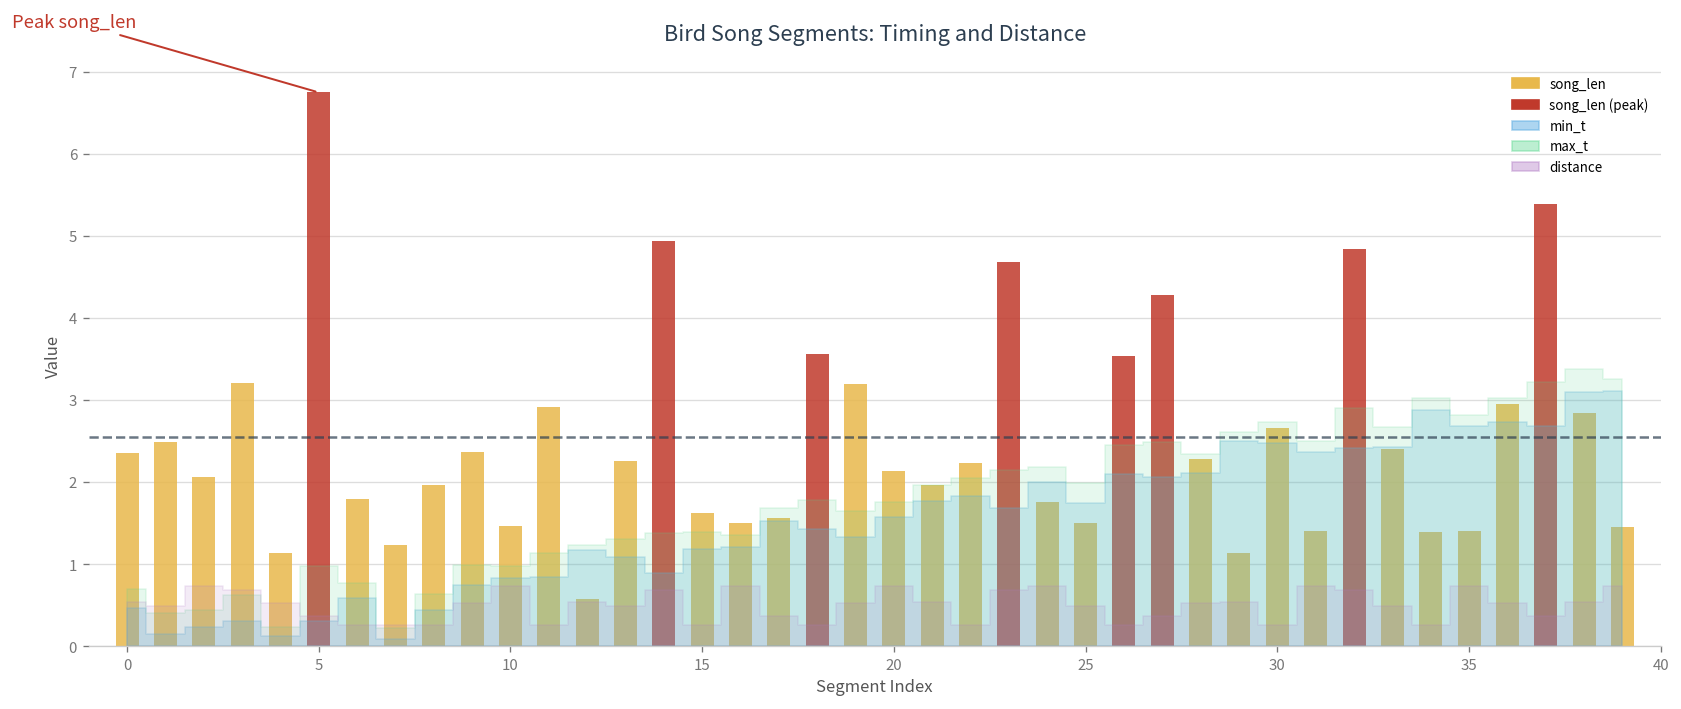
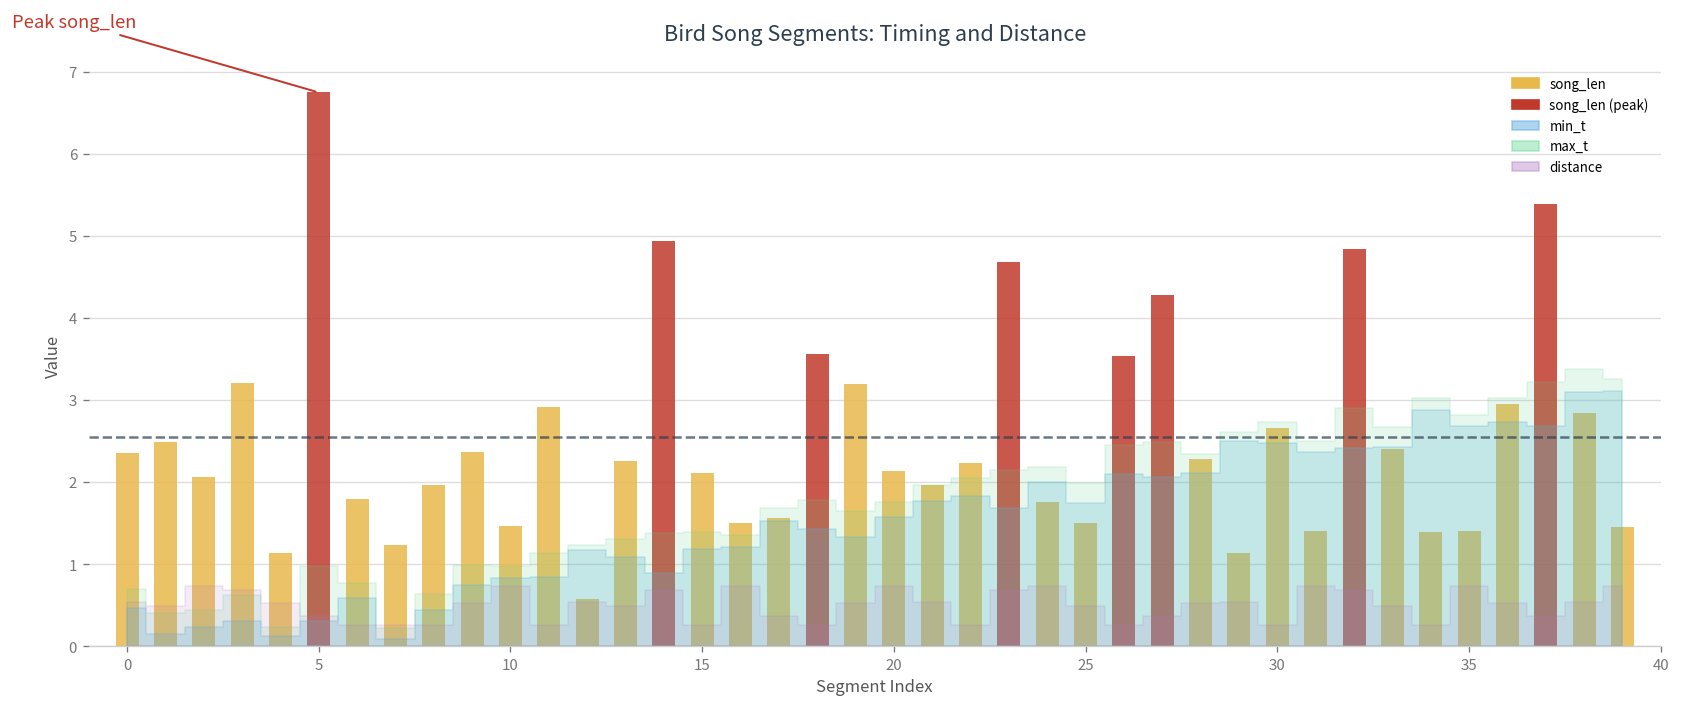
song_len, 15: 1.6 -> 2.1
